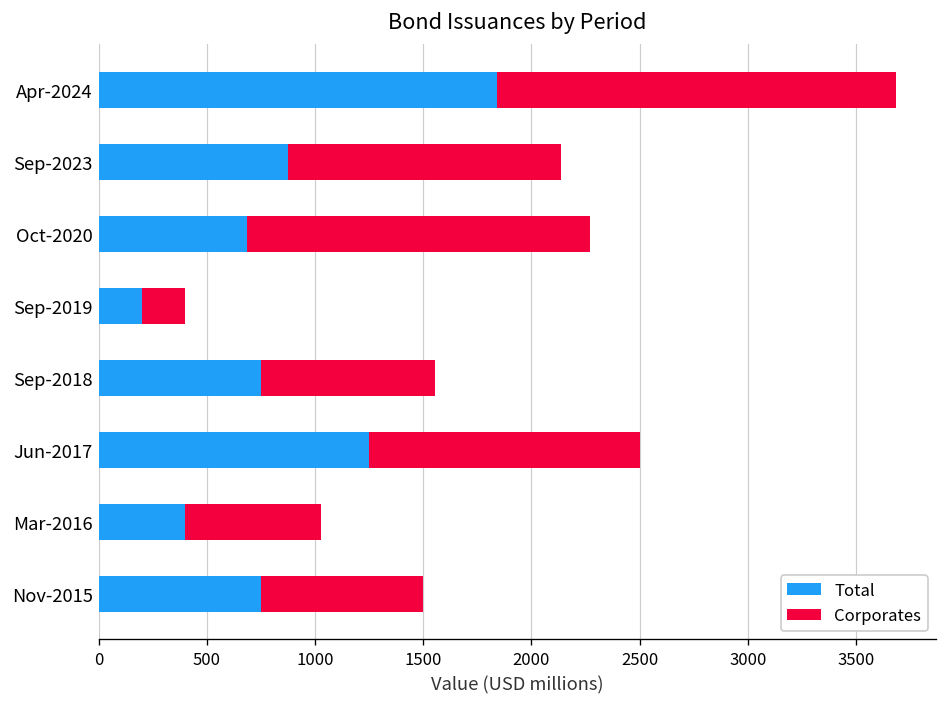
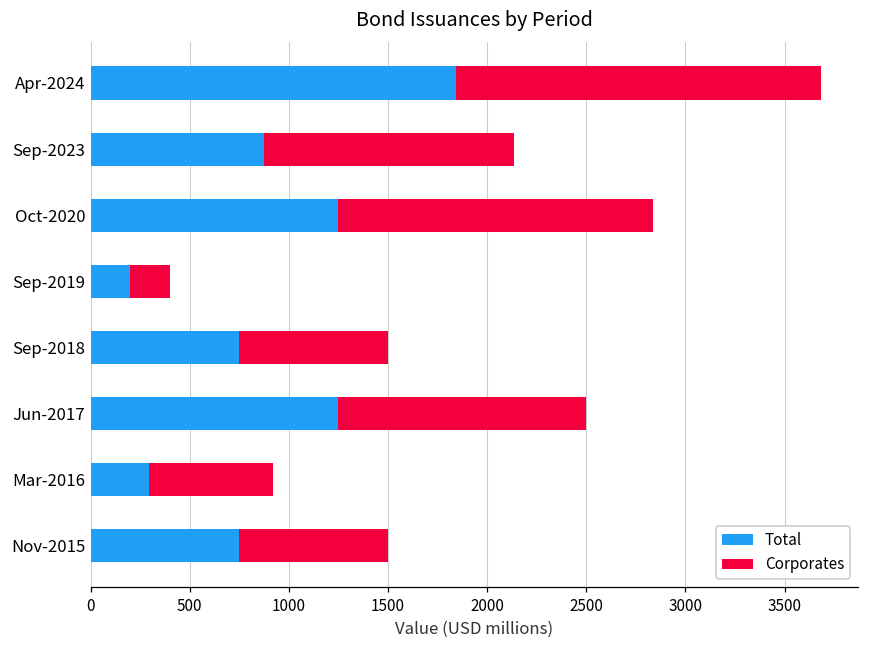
Total, Oct-2020: 690 -> 1250
Corporates, Sep-2018: 810 -> 750
Total, Mar-2016: 400 -> 300
